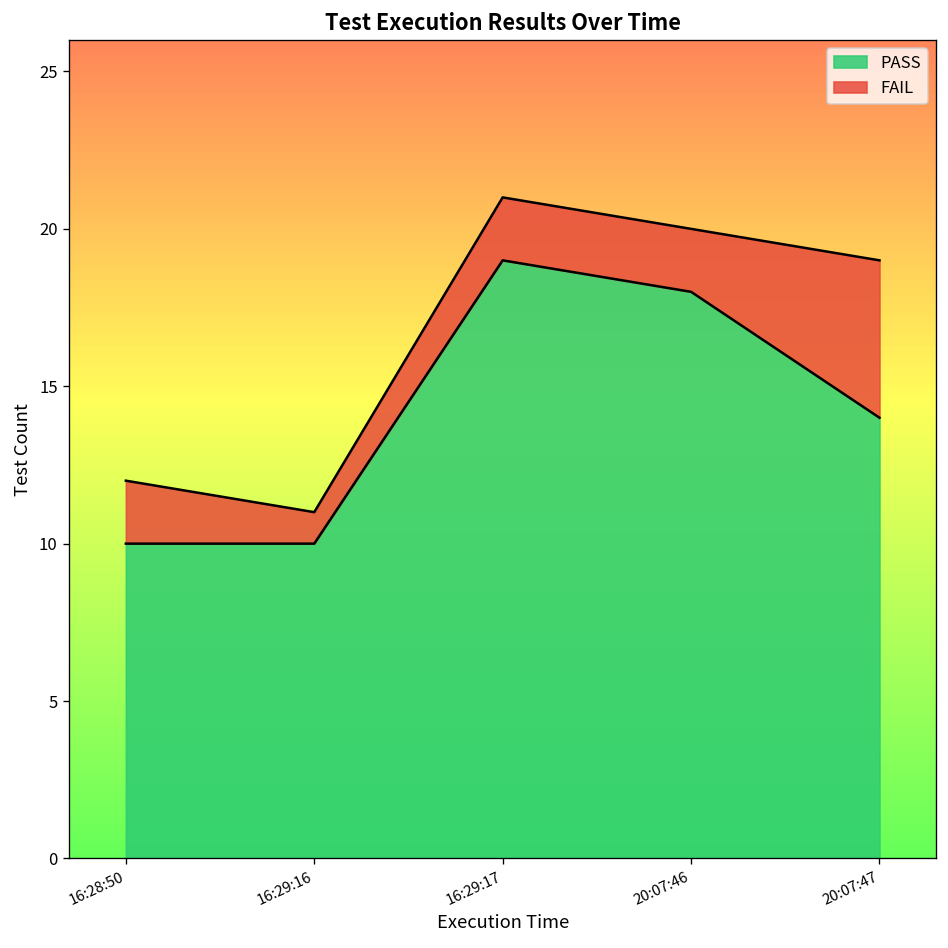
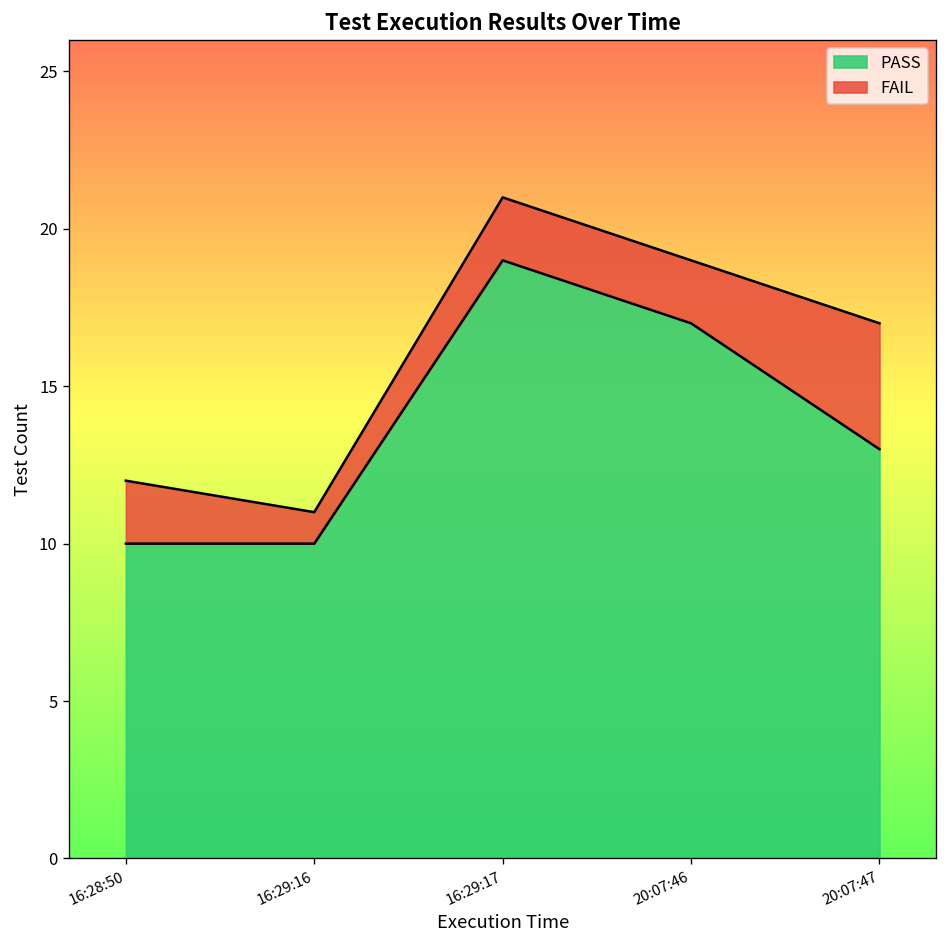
PASS, 20:07:46: 18 -> 17
PASS, 20:07:47: 14 -> 13
FAIL, 20:07:47: 5 -> 4
